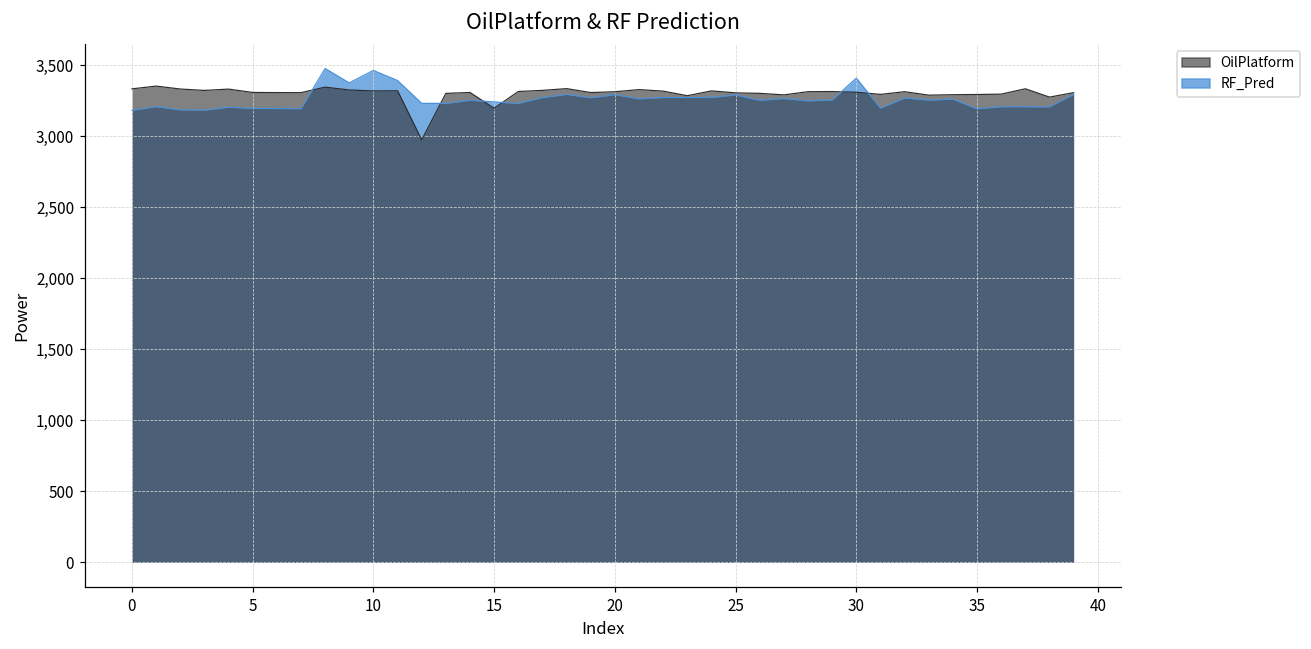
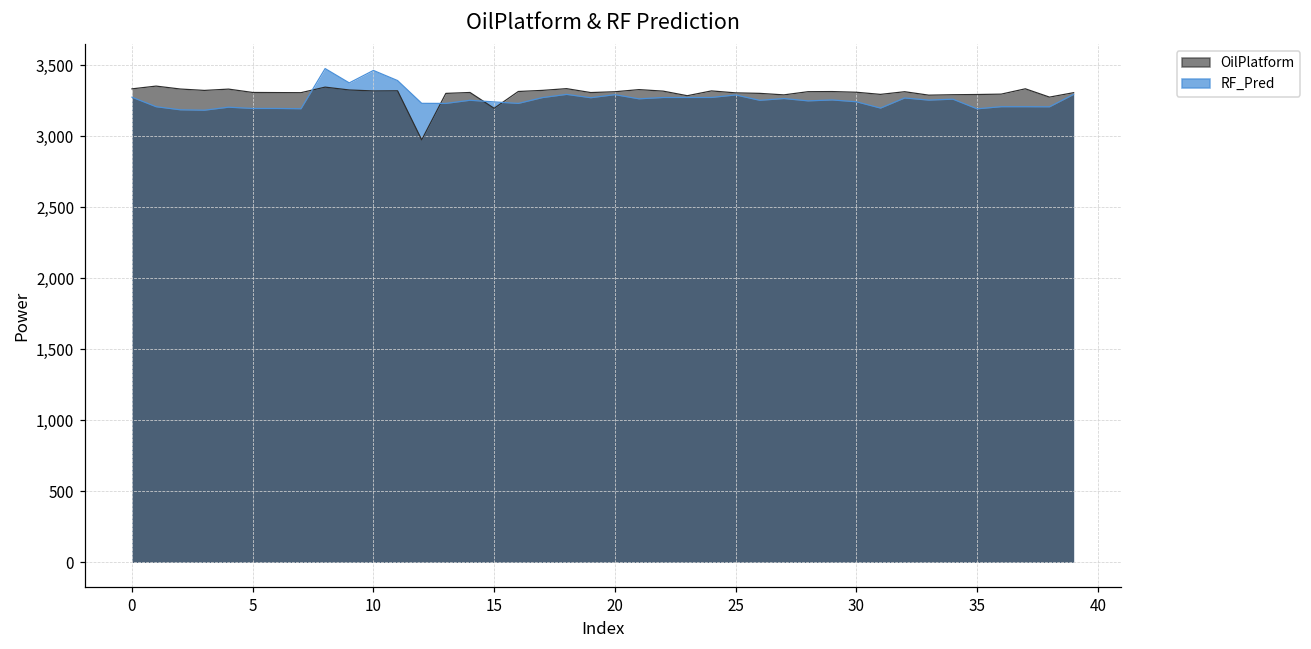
RF_Pred, 0: 3,180 -> 3,270
RF_Pred, 30: 3,410 -> 3,240
